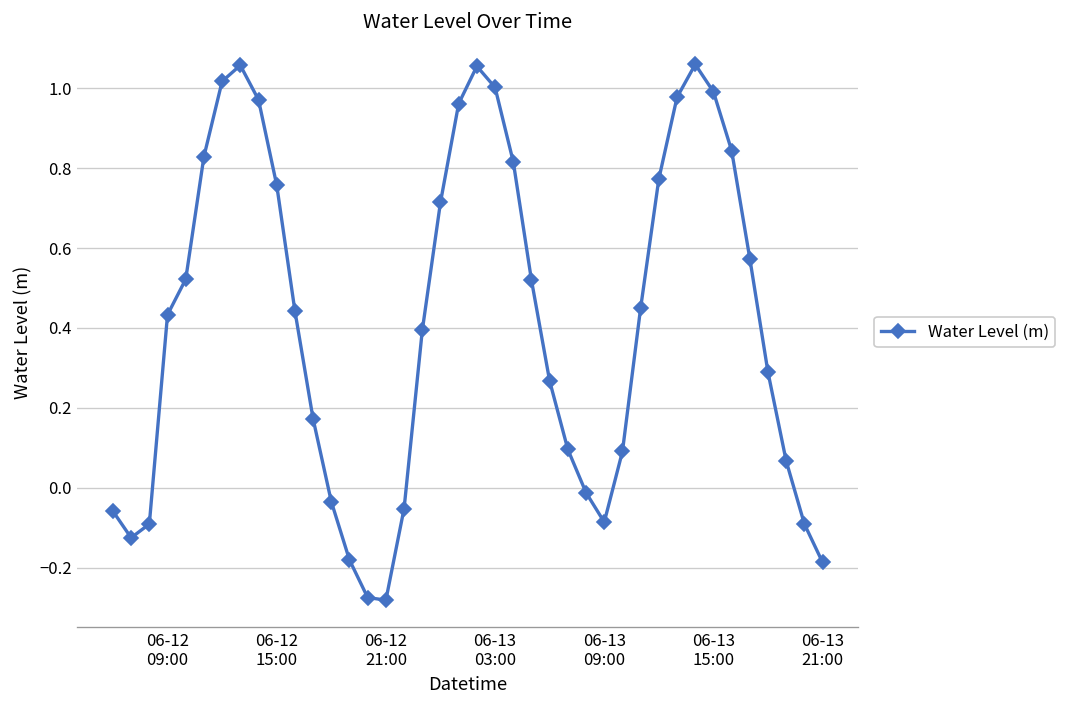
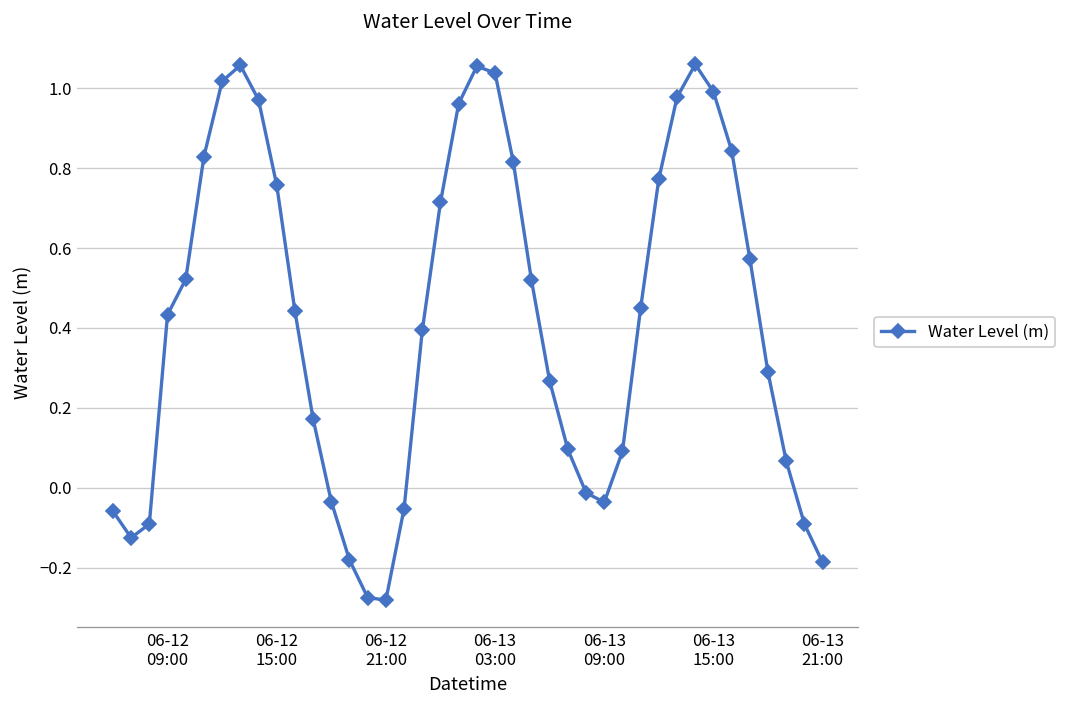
06-13 03:00: 1.00 -> 1.04
06-13 09:00: -0.09 -> -0.04
